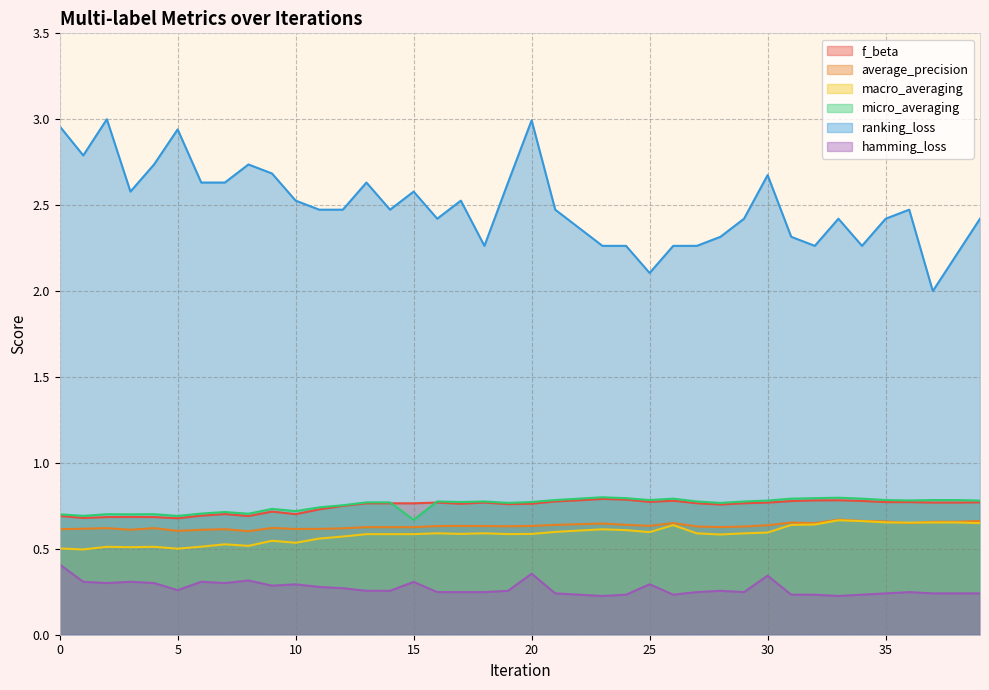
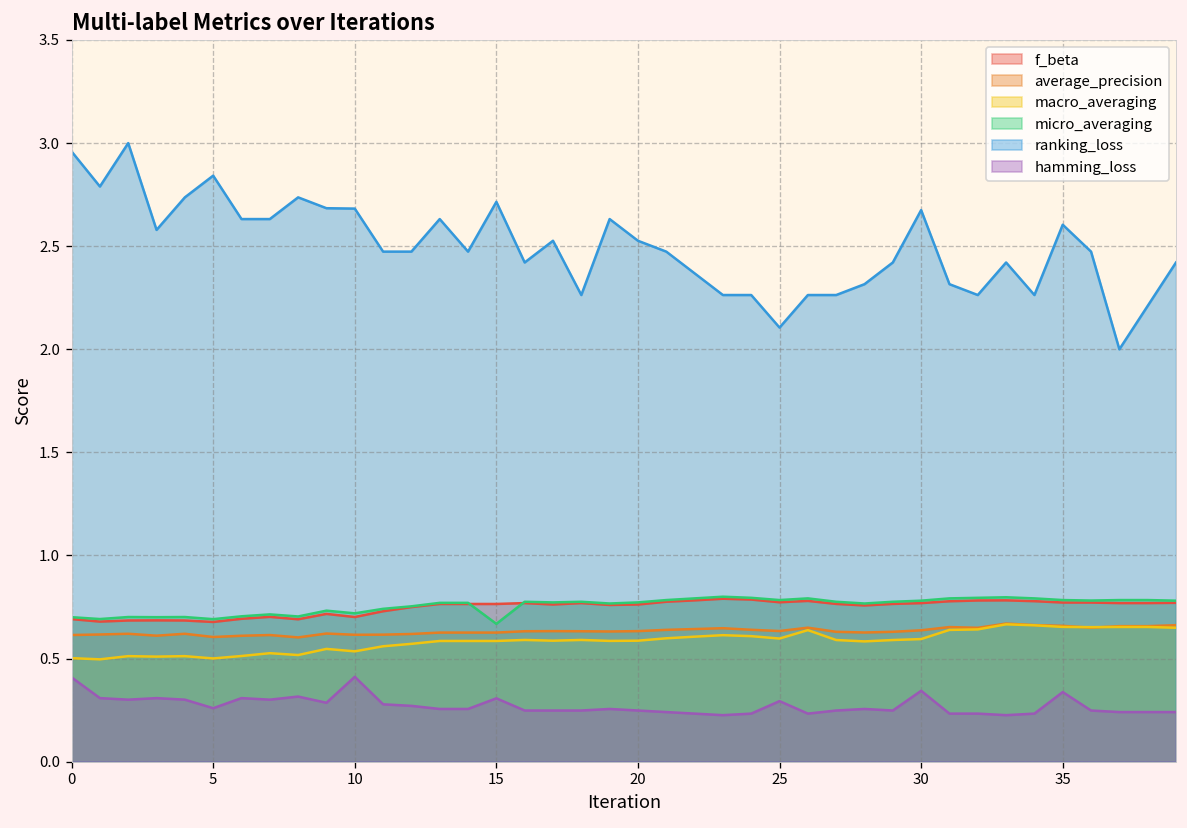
ranking_loss, 5: 2.94 -> 2.84
ranking_loss, 10: 2.53 -> 2.68
hamming_loss, 10: 0.29 -> 0.41
ranking_loss, 15: 2.58 -> 2.72
ranking_loss, 20: 2.99 -> 2.53
hamming_loss, 20: 0.36 -> 0.25
ranking_loss, 35: 2.42 -> 2.60
hamming_loss, 35: 0.24 -> 0.34
